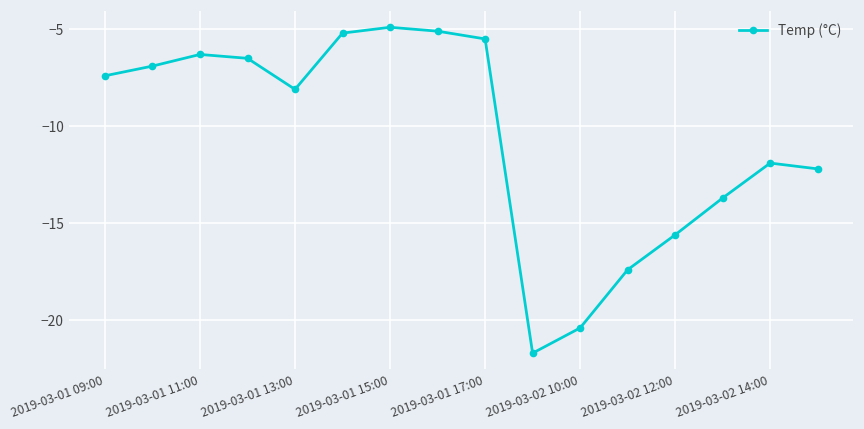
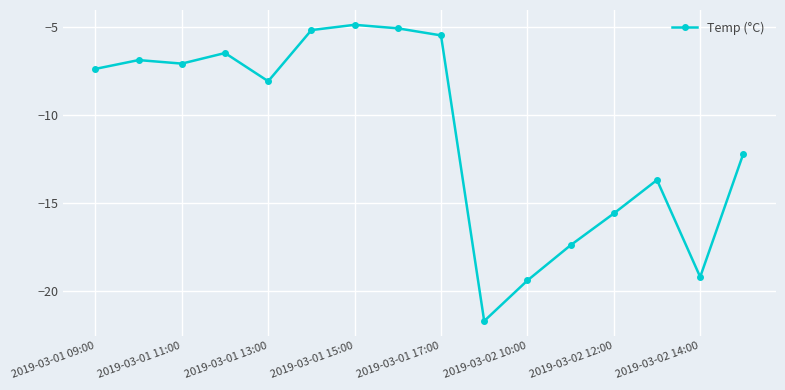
2019-03-01 11:00: -6.3 -> -7.1
2019-03-02 10:00: -20.4 -> -19.4
2019-03-02 14:00: -11.9 -> -19.2
